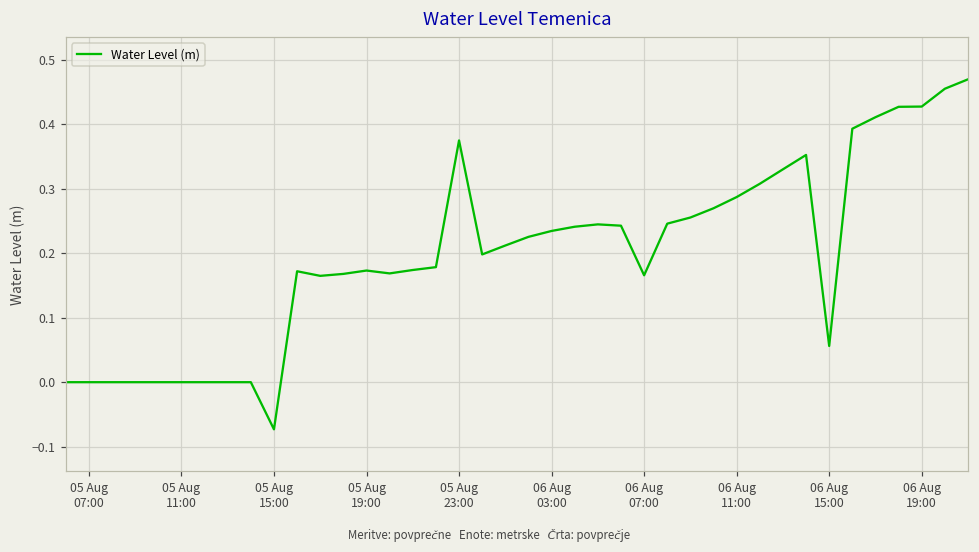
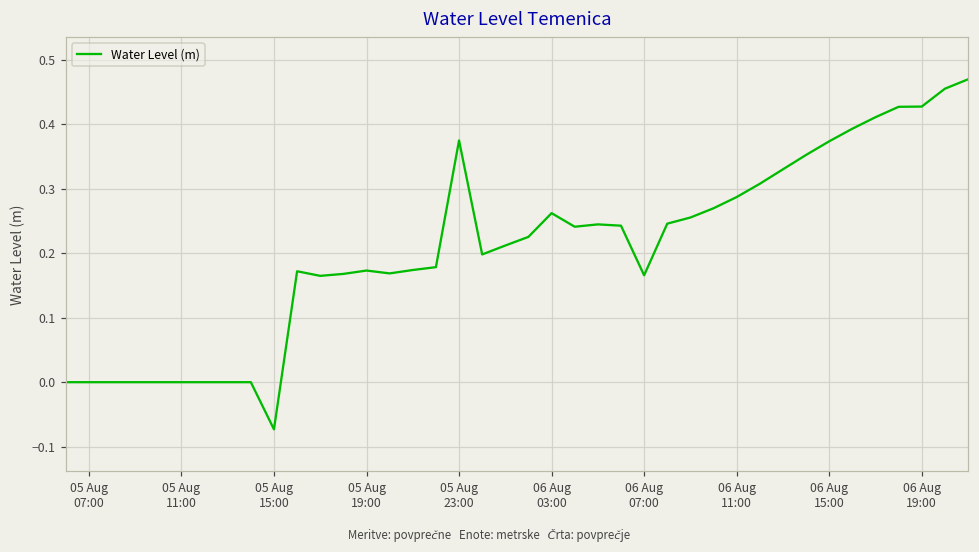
06 Aug 03:00: 0.23 -> 0.26
06 Aug 15:00: 0.06 -> 0.37
